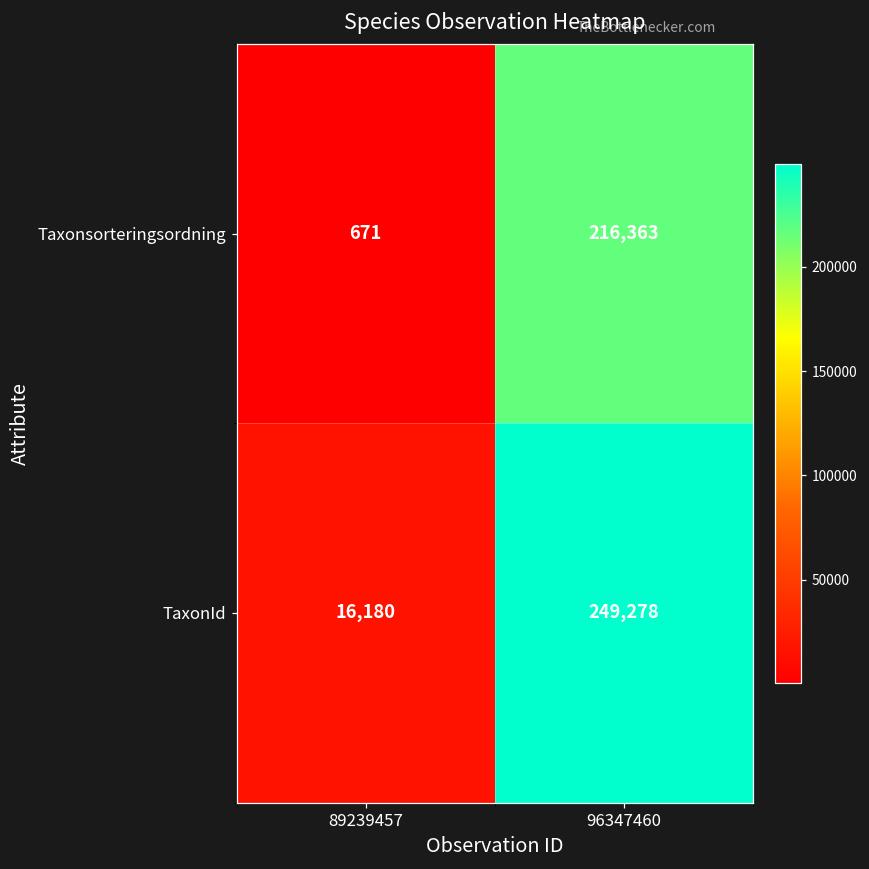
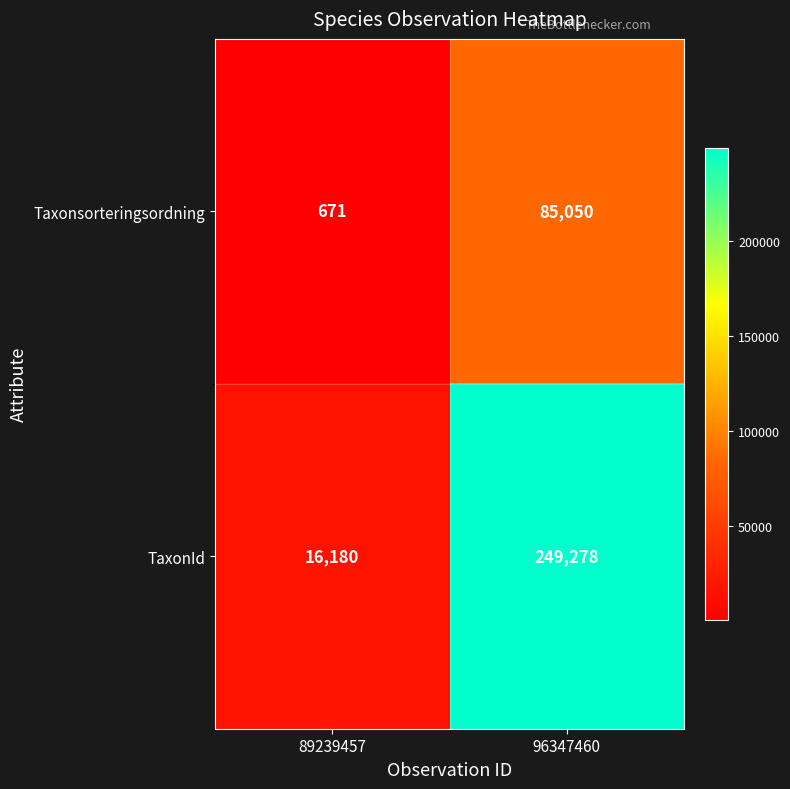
Taxonsorteringsordning, 96347460: 216,363 -> 85,050
